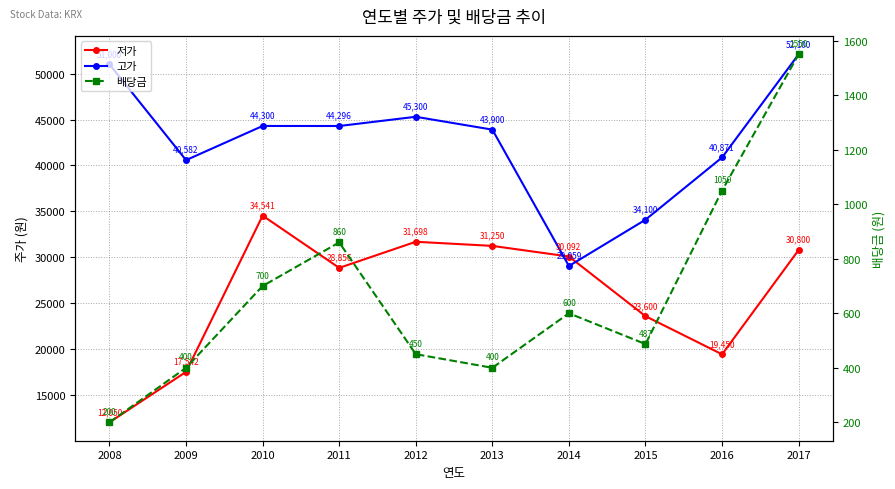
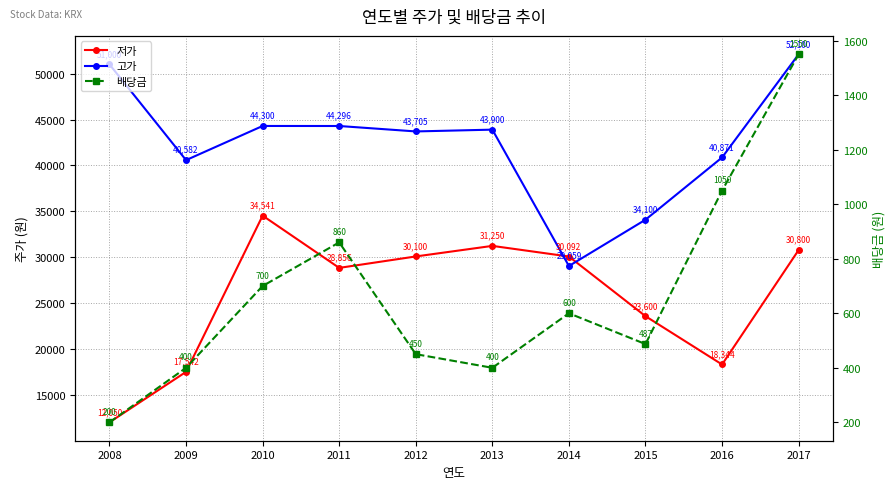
저가, 2012: 31,698 -> 30,100
고가, 2012: 45,300 -> 43,705
저가, 2016: 19,450 -> 18,344
